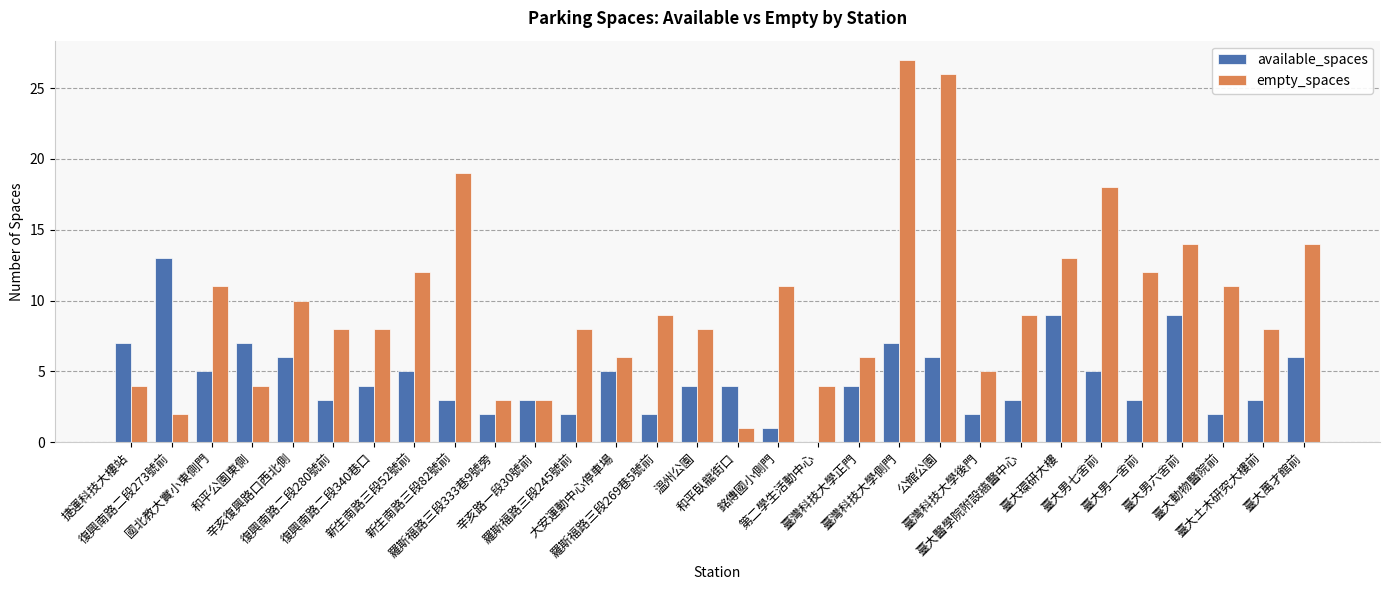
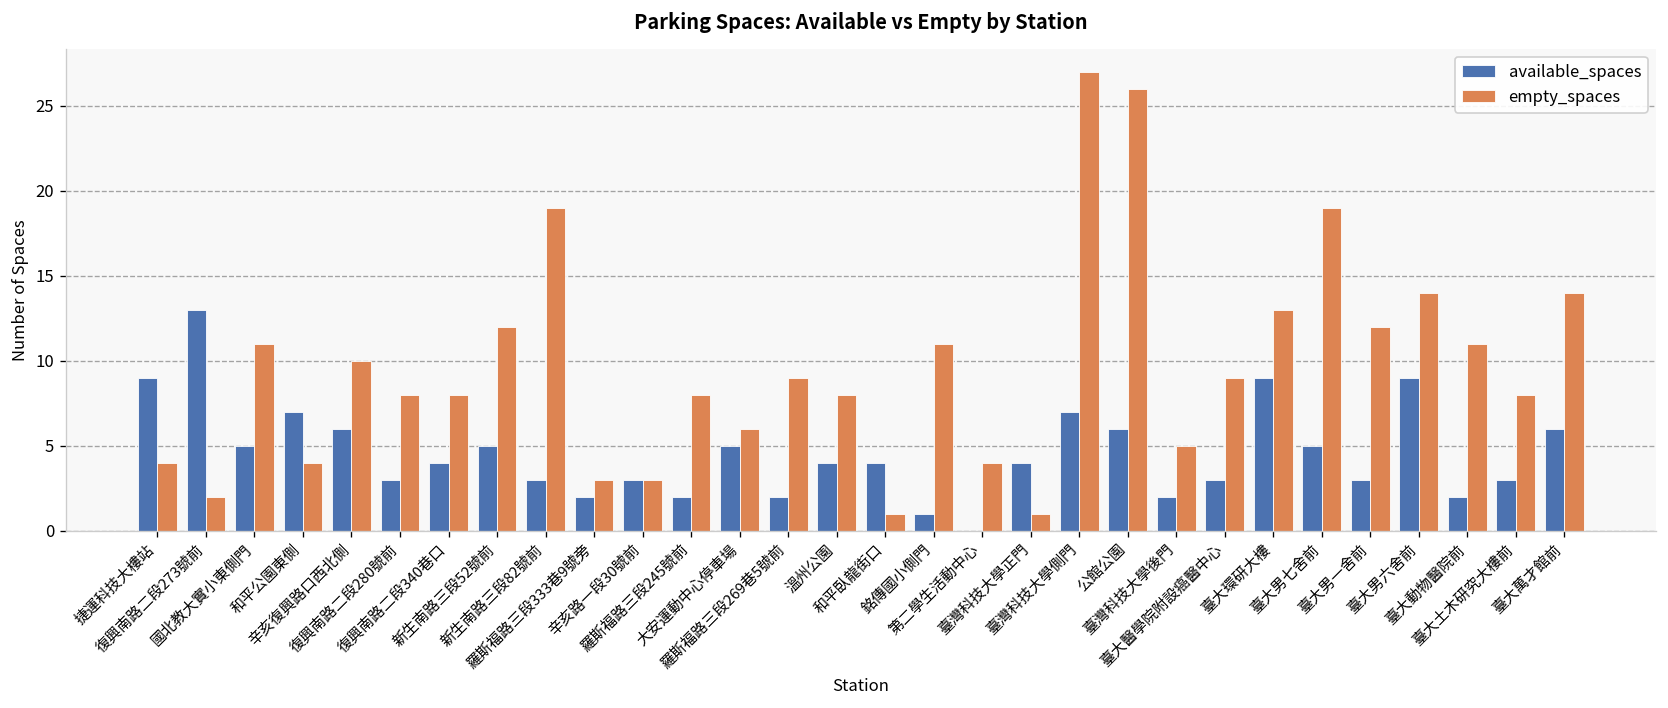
available_spaces, 捷運科技大樓站: 7 -> 9
empty_spaces, 臺灣科技大學正門: 6 -> 1
empty_spaces, 臺大男七舍前: 18 -> 19
